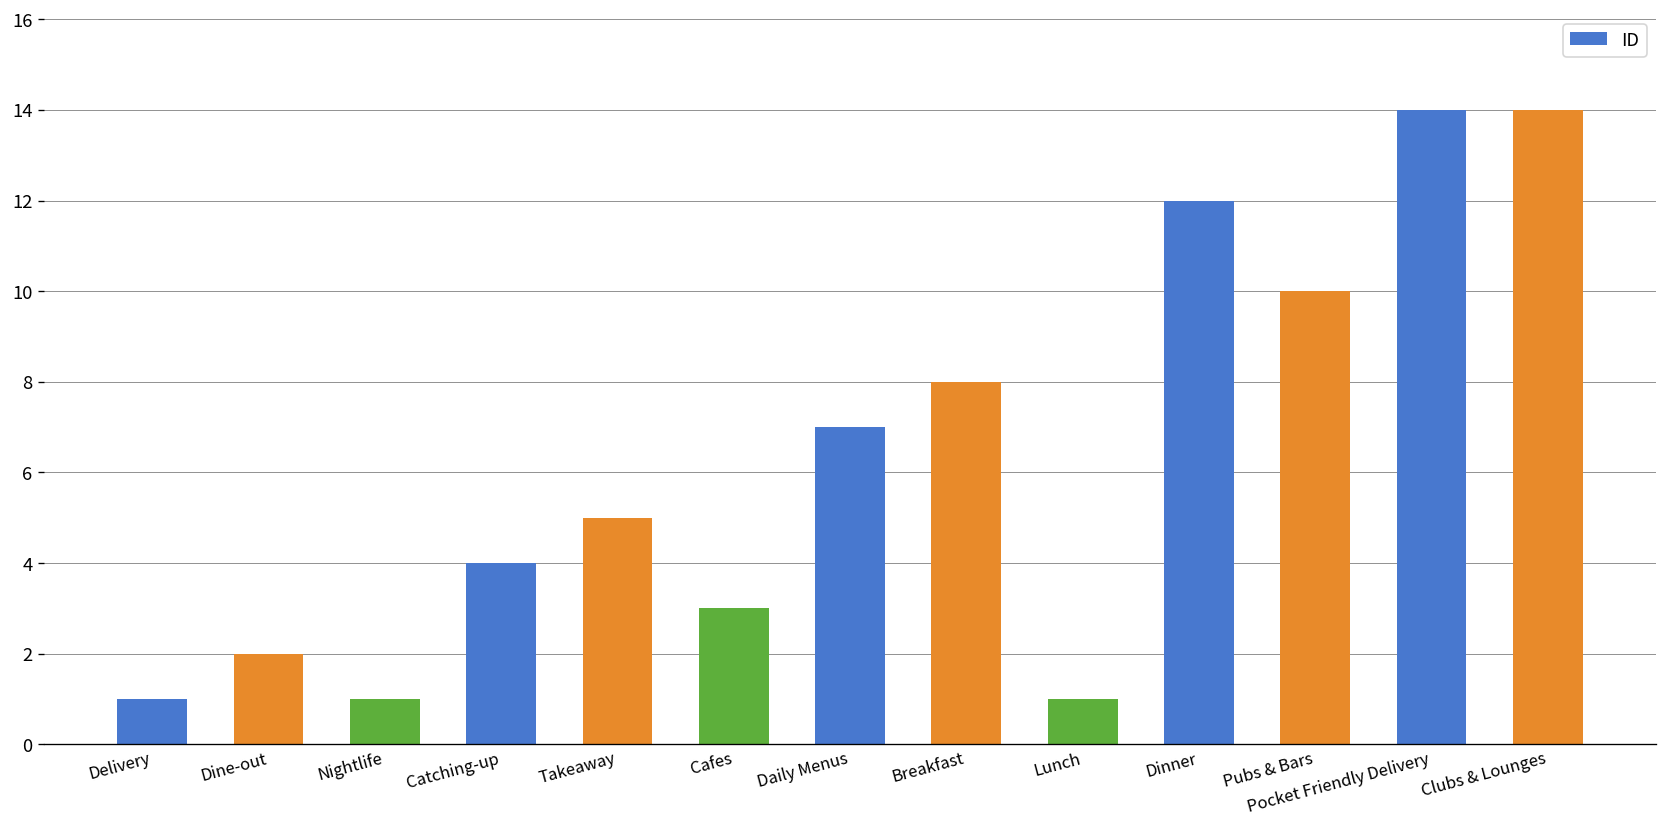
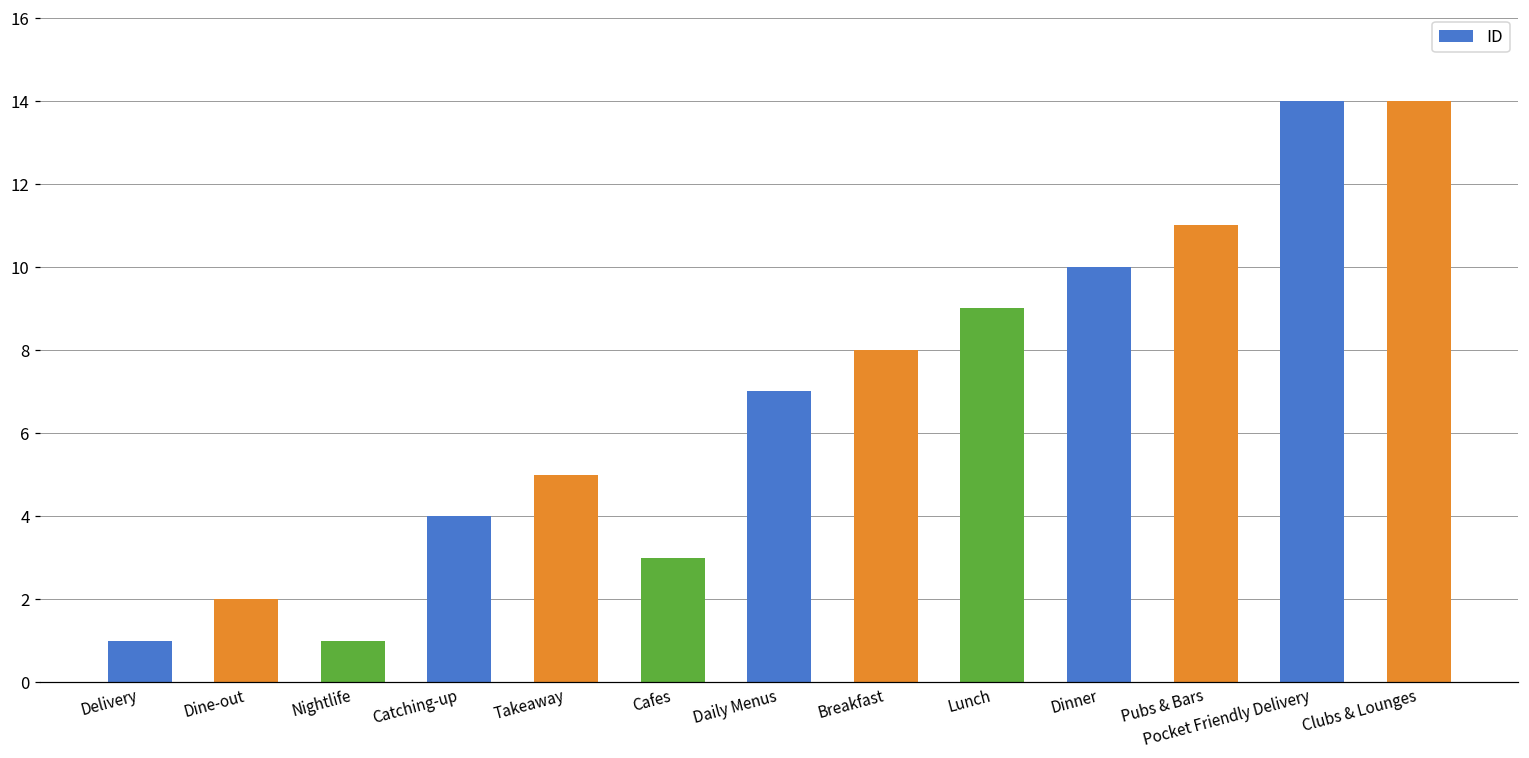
Lunch: 1 -> 9
Dinner: 12 -> 10
Pubs & Bars: 10 -> 11
